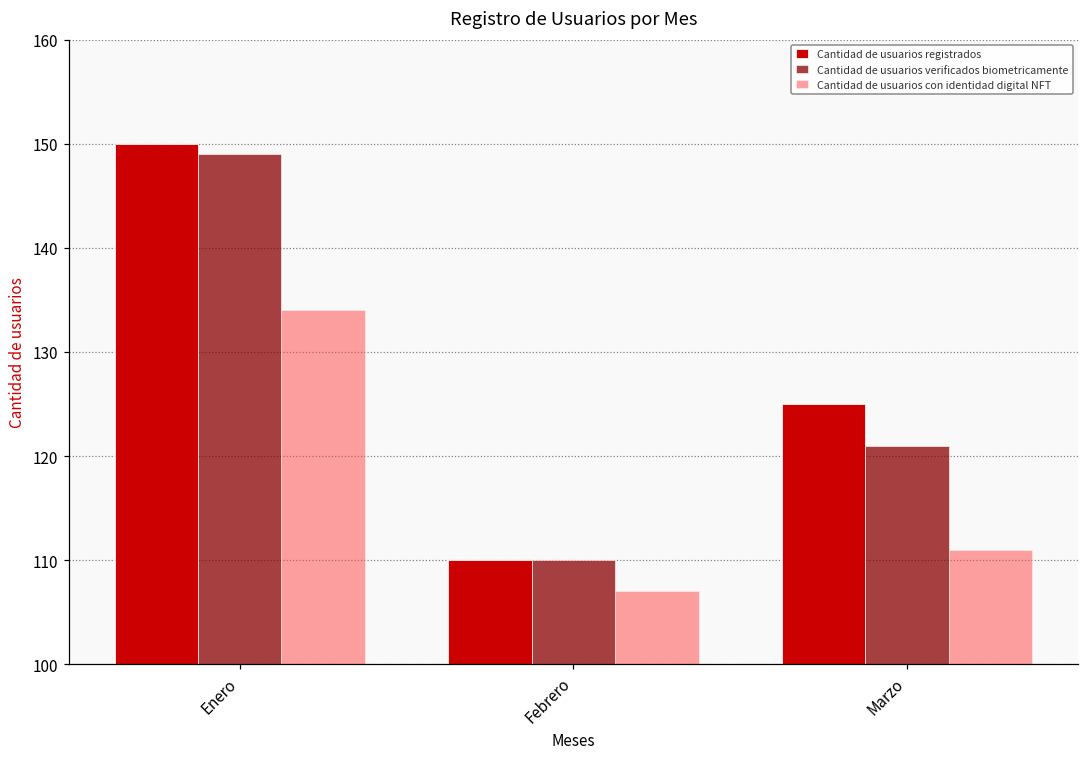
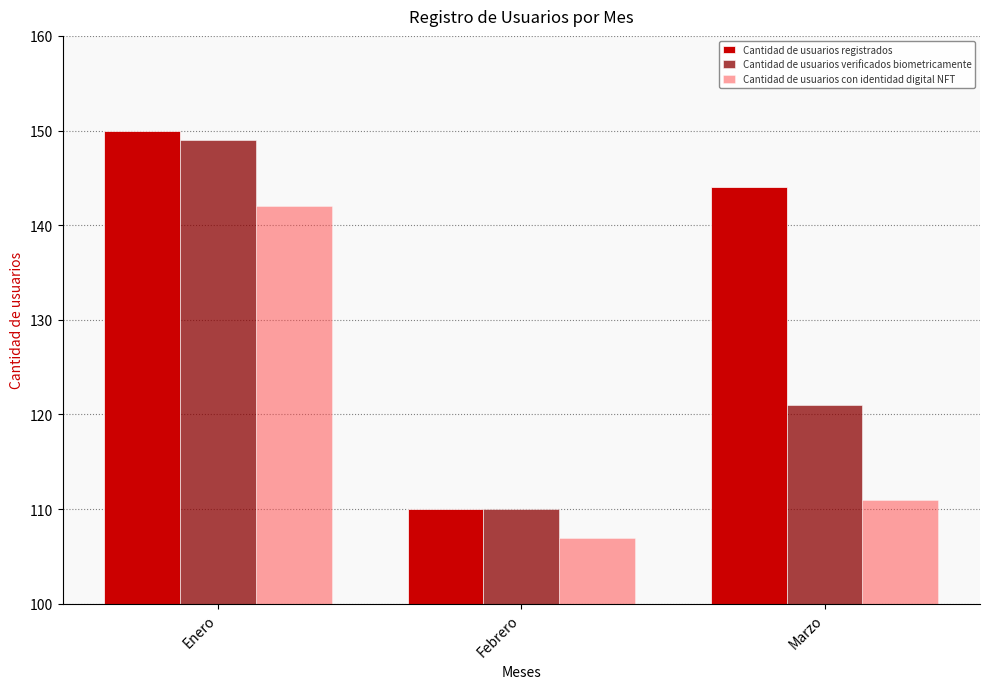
Cantidad de usuarios con identidad digital NFT, Enero: 134 -> 142
Cantidad de usuarios registrados, Marzo: 125 -> 144
